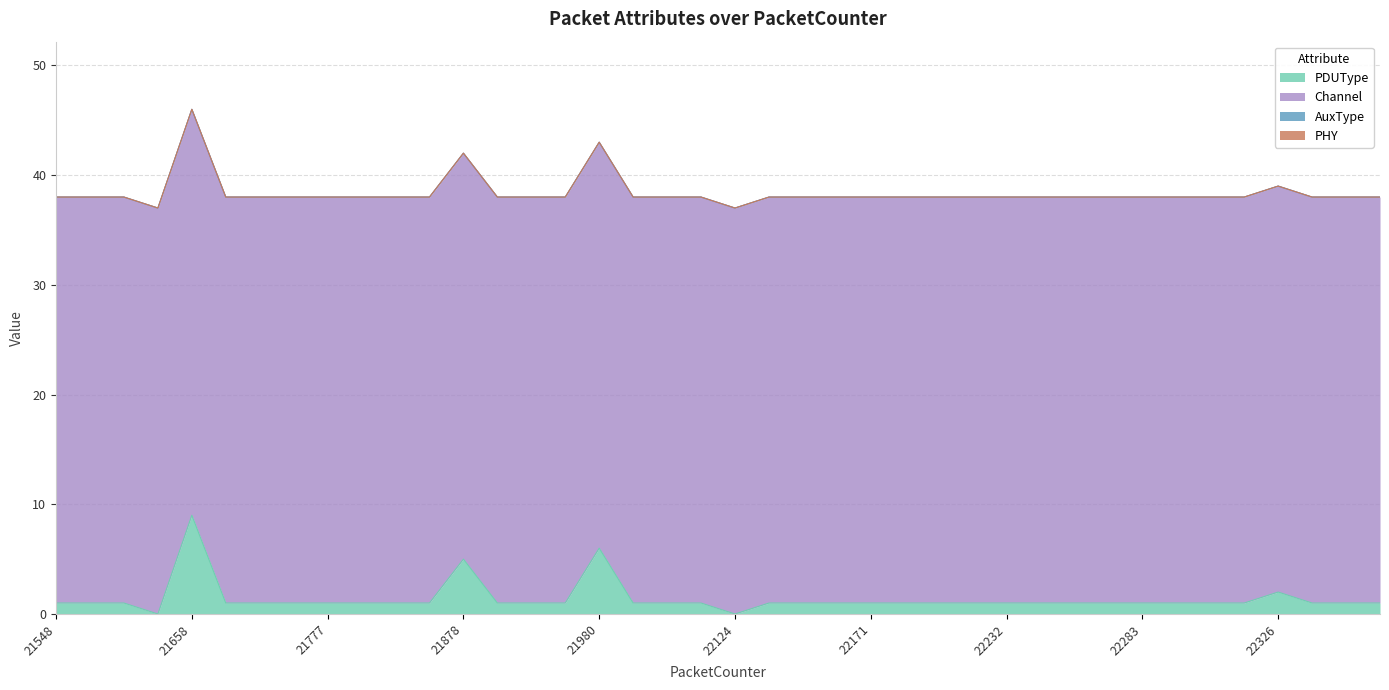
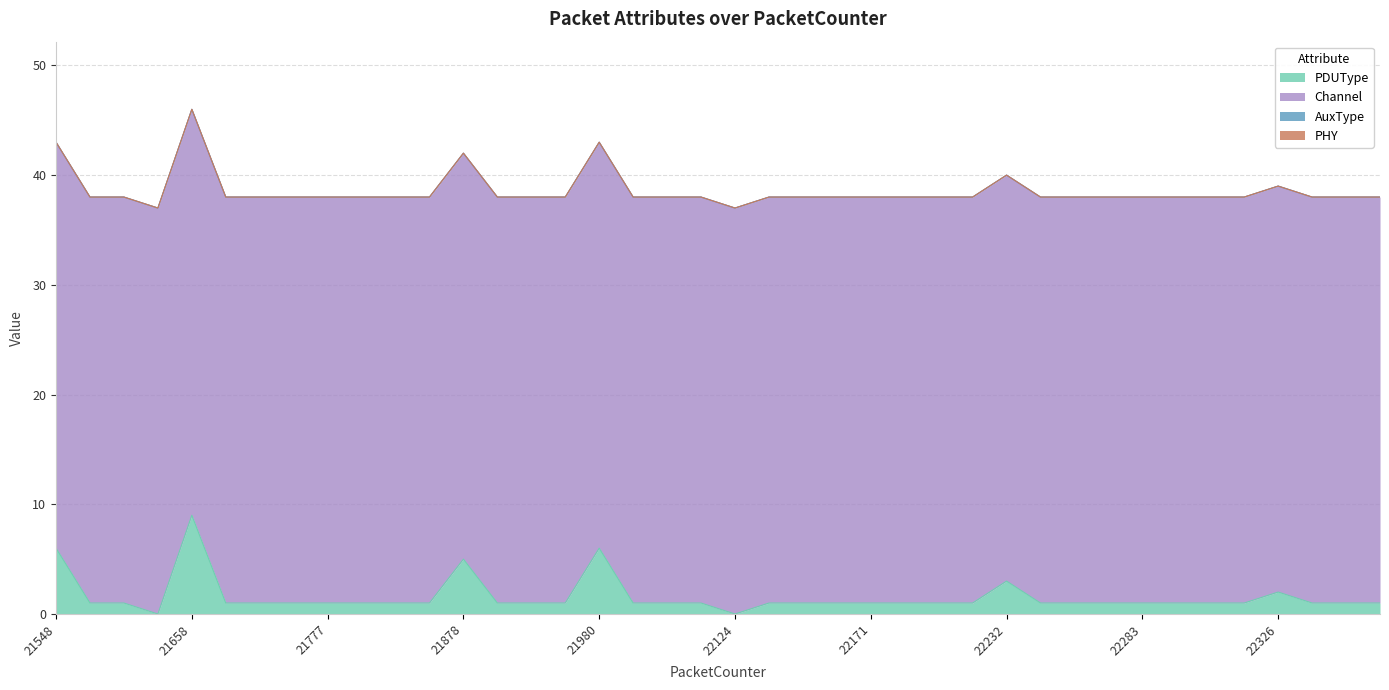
PDUType, 21548: 1 -> 6
PDUType, 22232: 1 -> 3
